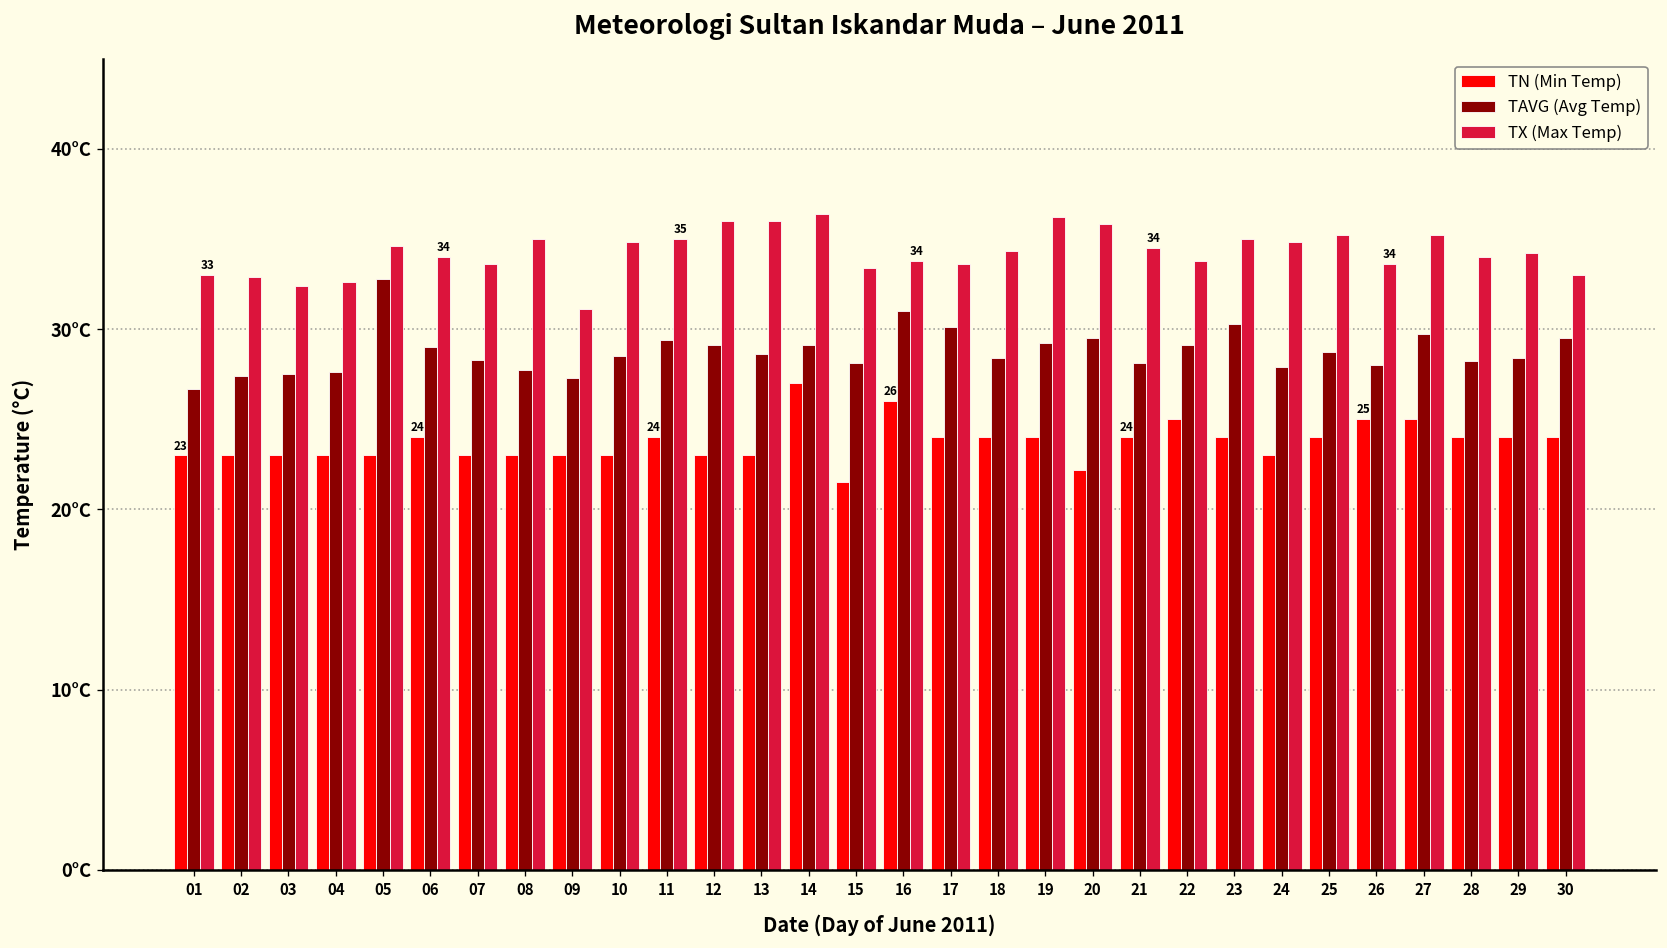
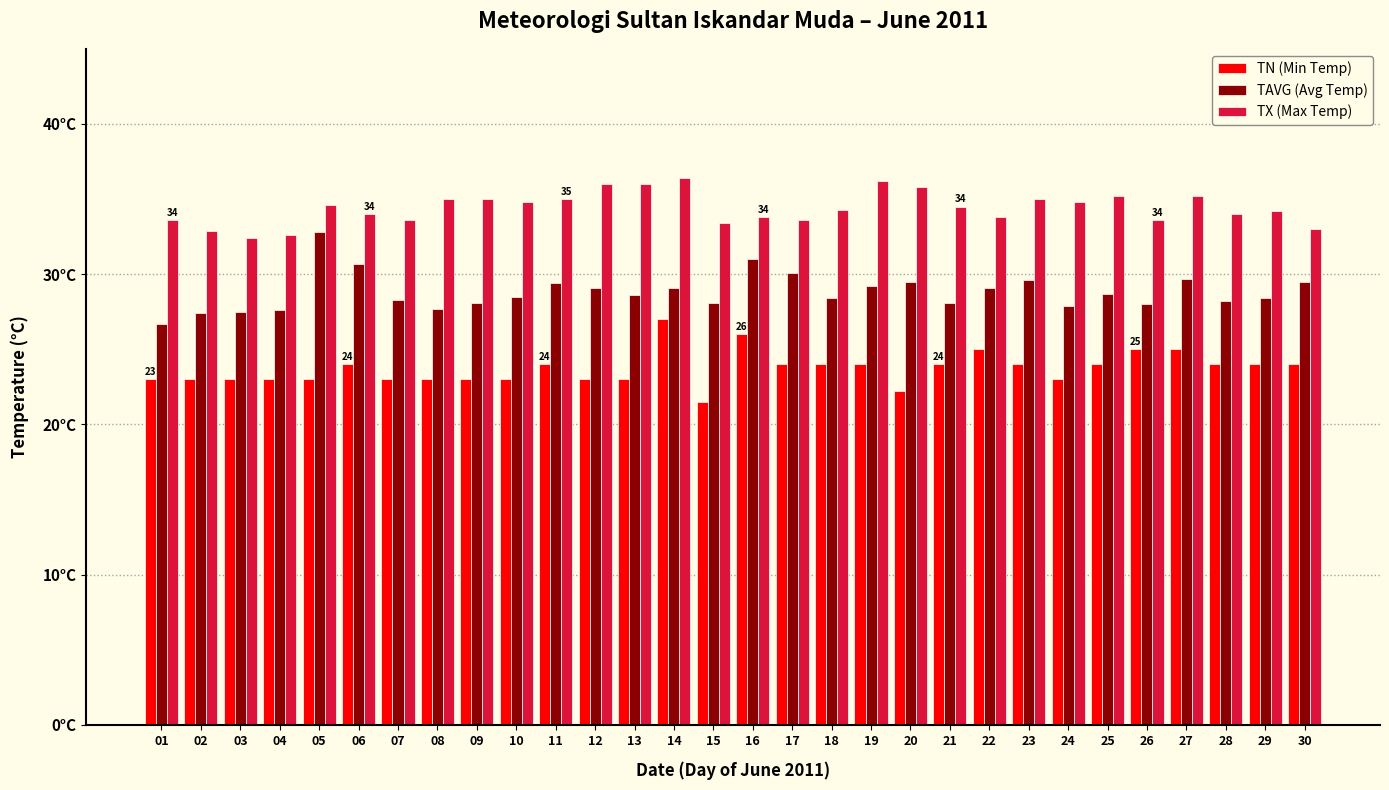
TX (Max Temp), 01: 33 -> 34
TAVG (Avg Temp), 06: 29.0°C -> 30.7°C
TAVG (Avg Temp), 09: 27.3°C -> 28.1°C
TX (Max Temp), 09: 31.1°C -> 35.0°C
TAVG (Avg Temp), 23: 30.3°C -> 29.6°C
